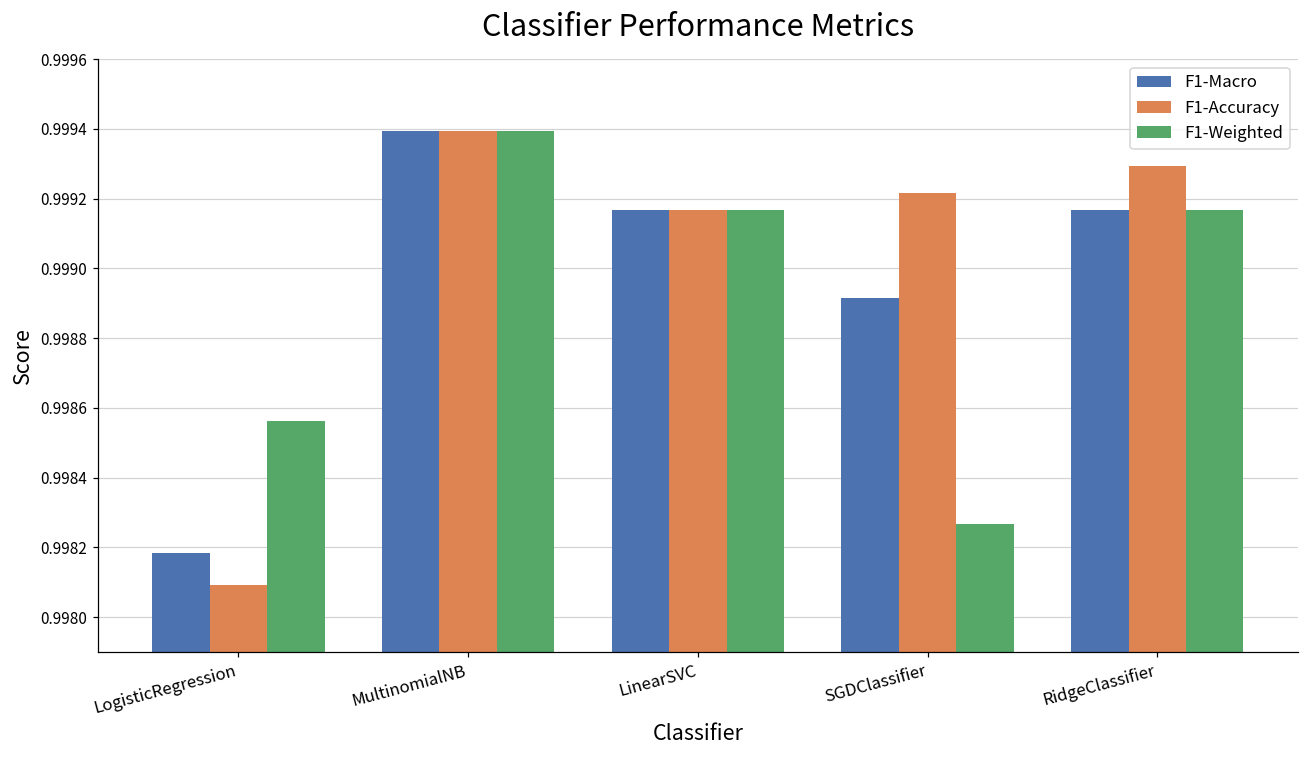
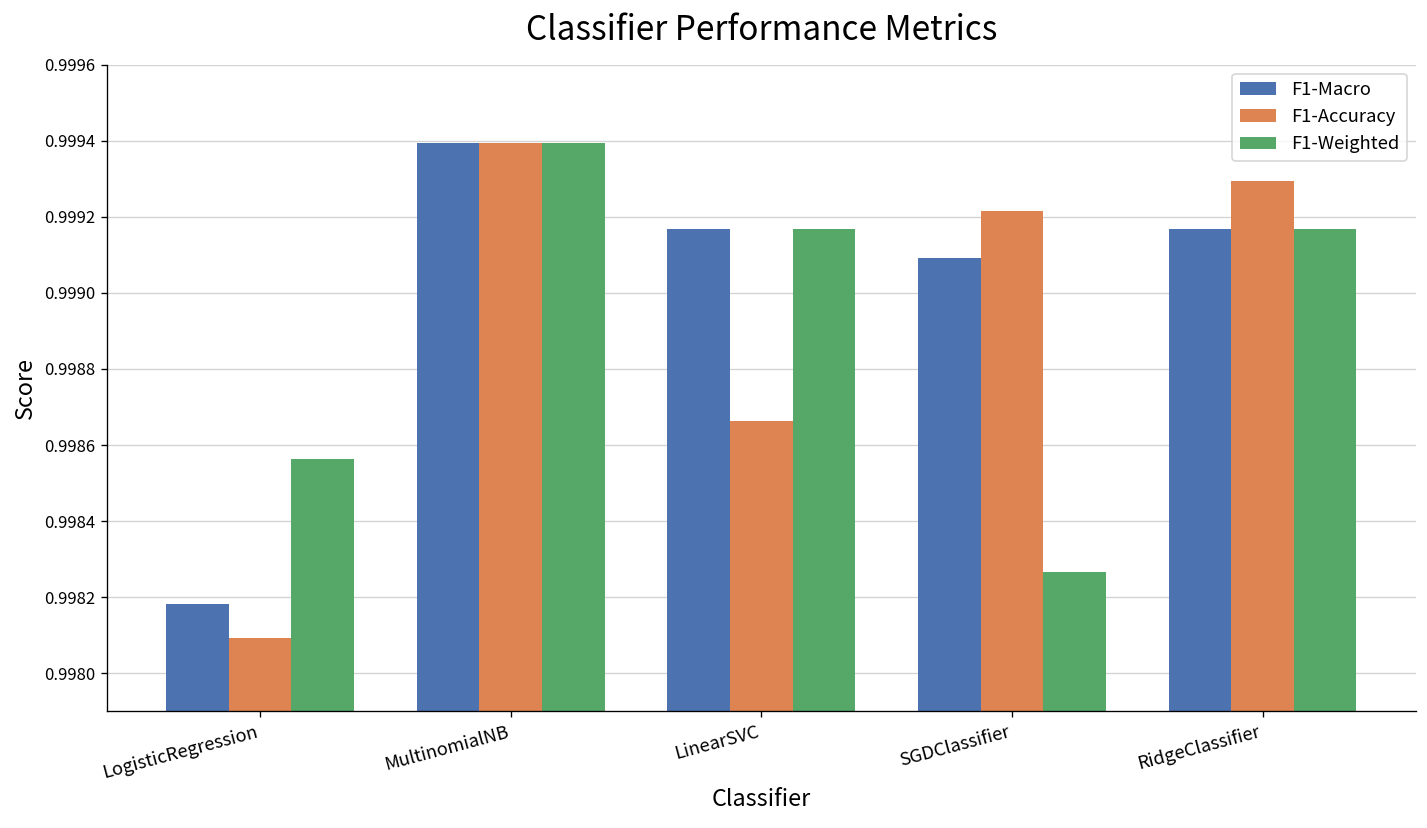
F1-Accuracy, LinearSVC: 0.99917 -> 0.99866
F1-Macro, SGDClassifier: 0.99892 -> 0.99909
